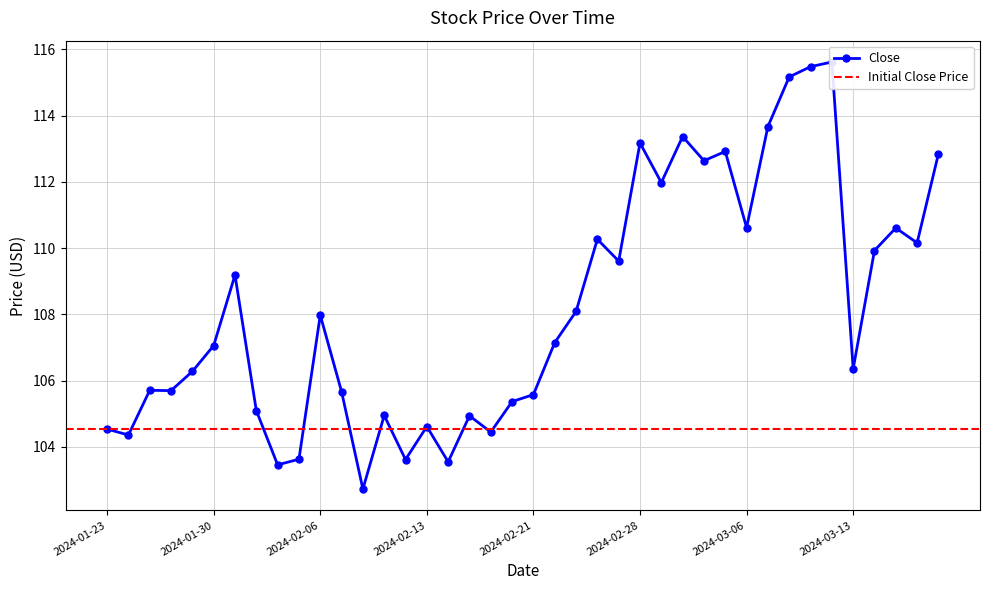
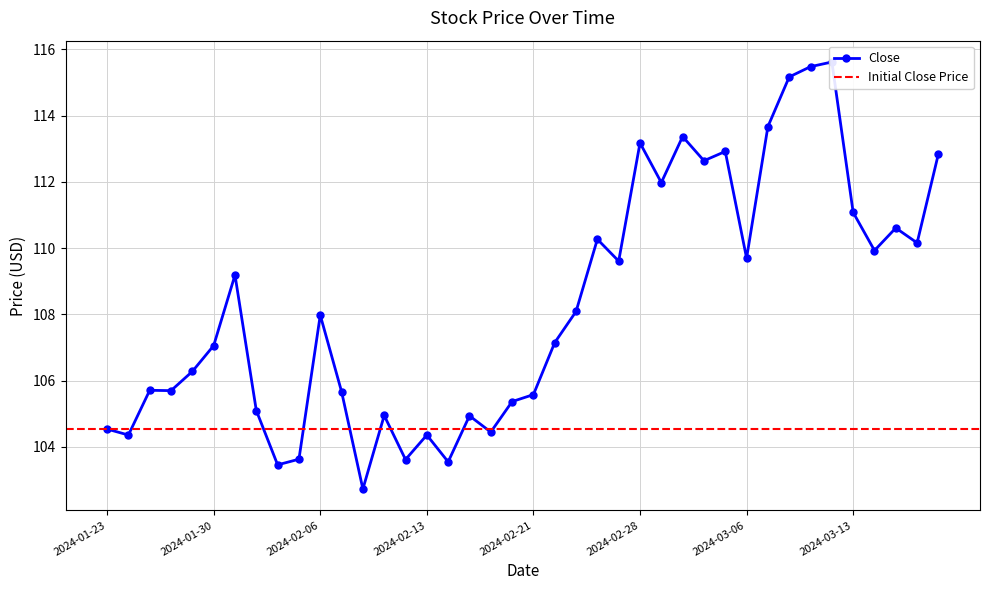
2024-02-13: 104.6 -> 104.4
2024-03-06: 110.6 -> 109.7
2024-03-13: 106.4 -> 111.1
